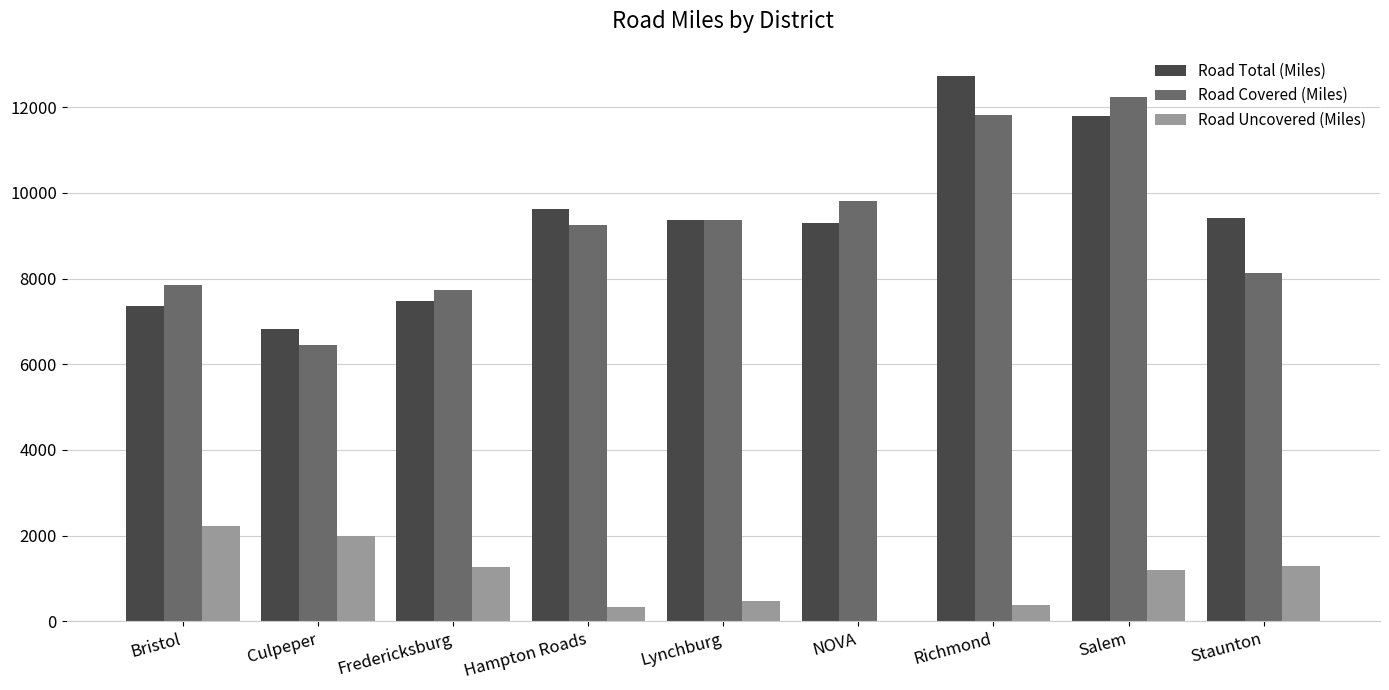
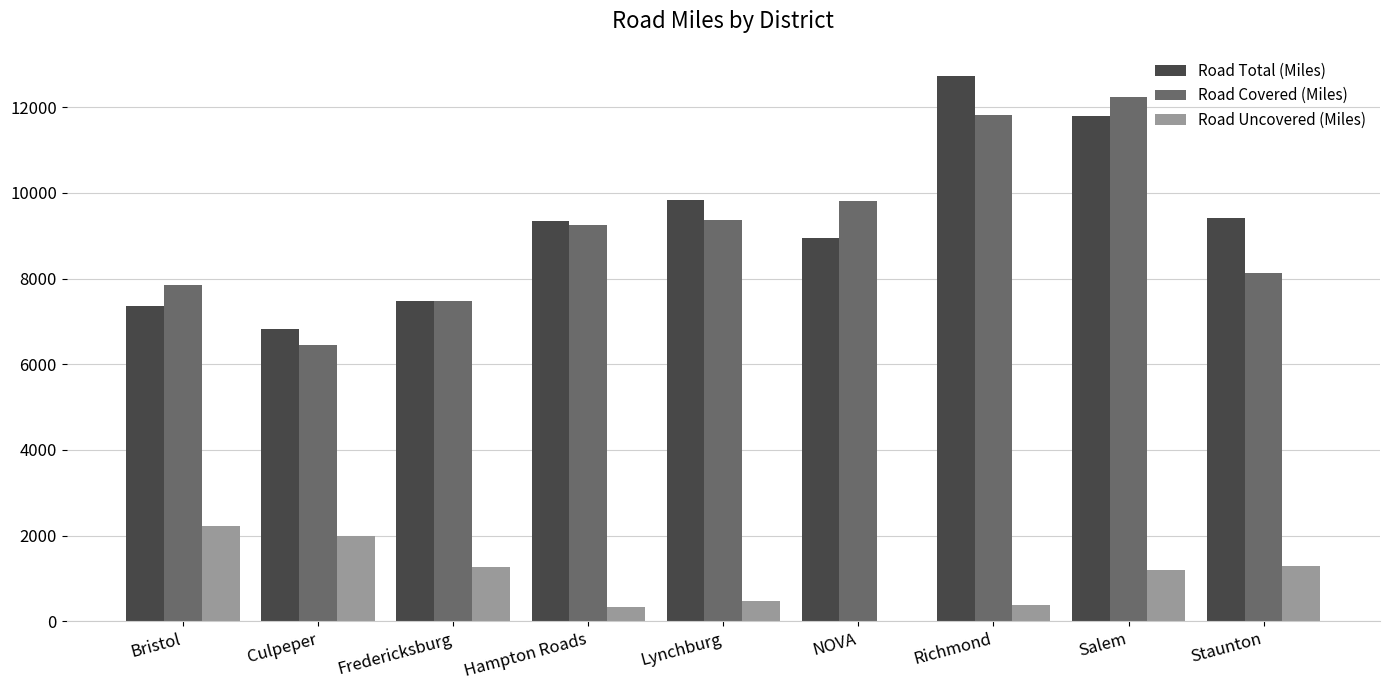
Road Covered (Miles), Fredericksburg: 7700 -> 7500
Road Total (Miles), Hampton Roads: 9600 -> 9300
Road Total (Miles), Lynchburg: 9400 -> 9800
Road Total (Miles), NOVA: 9300 -> 8900
